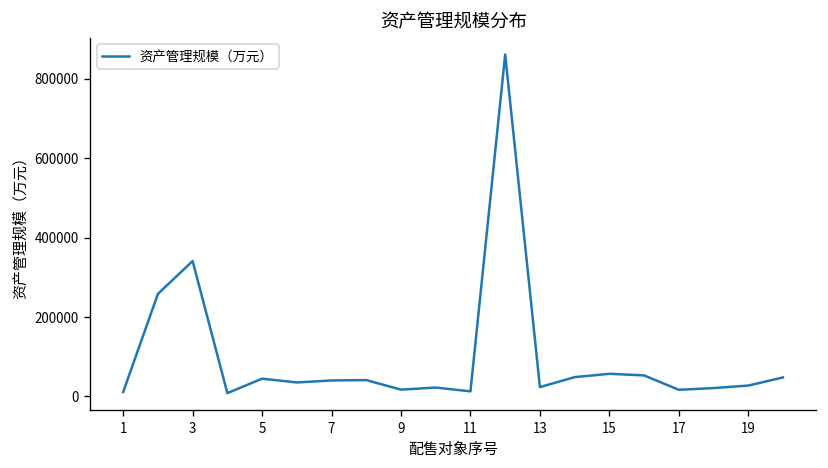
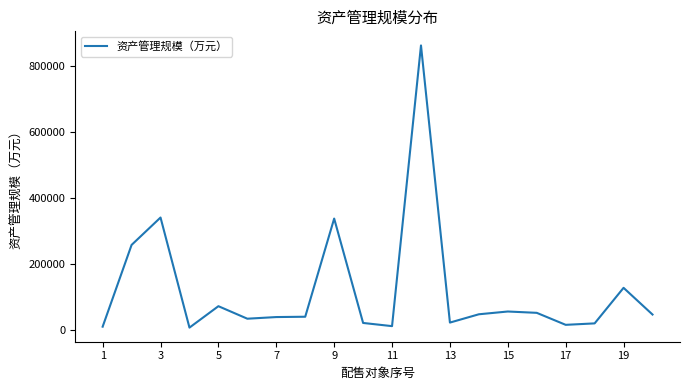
5: 40000 -> 70000
9: 20000 -> 340000
19: 30000 -> 130000
